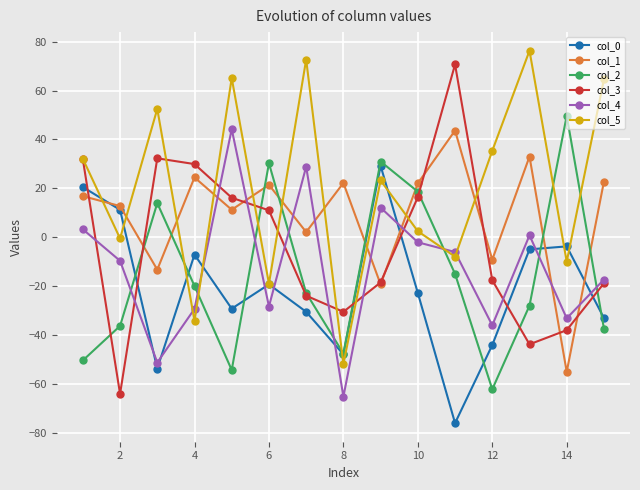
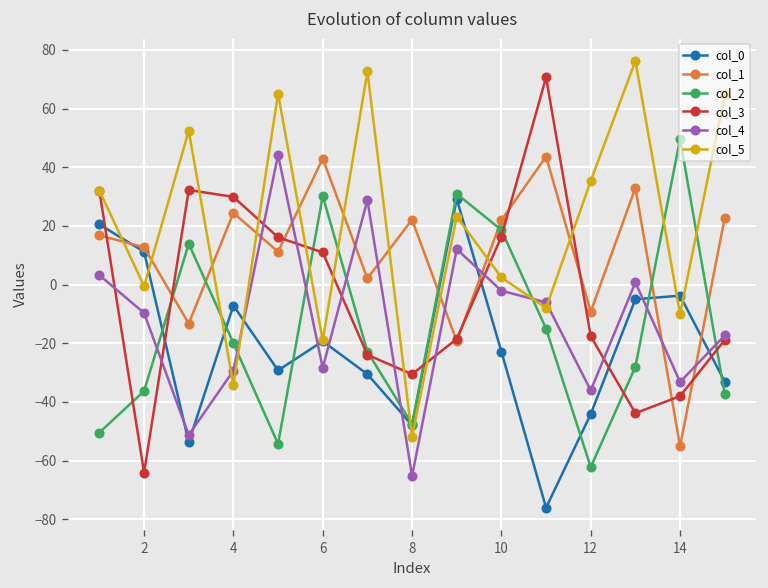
col_1, 6: 21 -> 43
